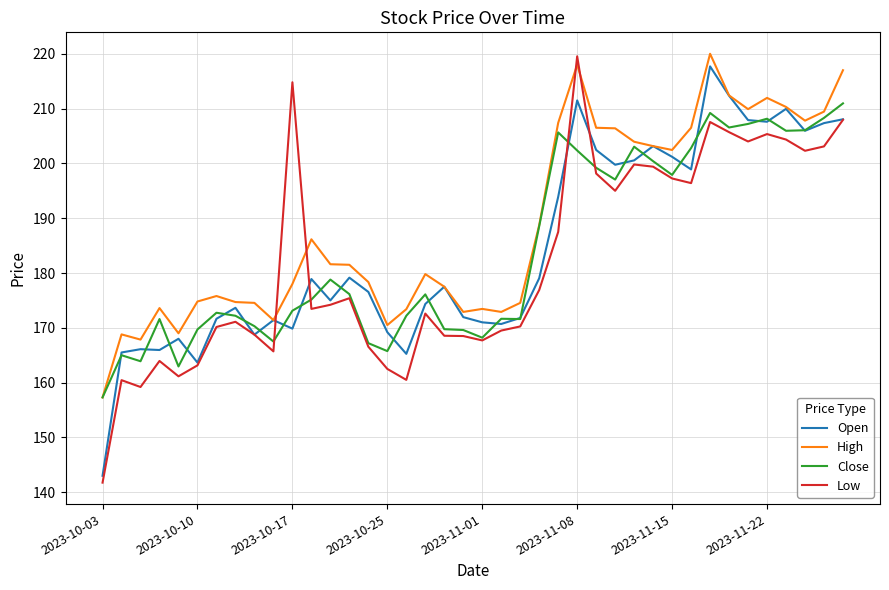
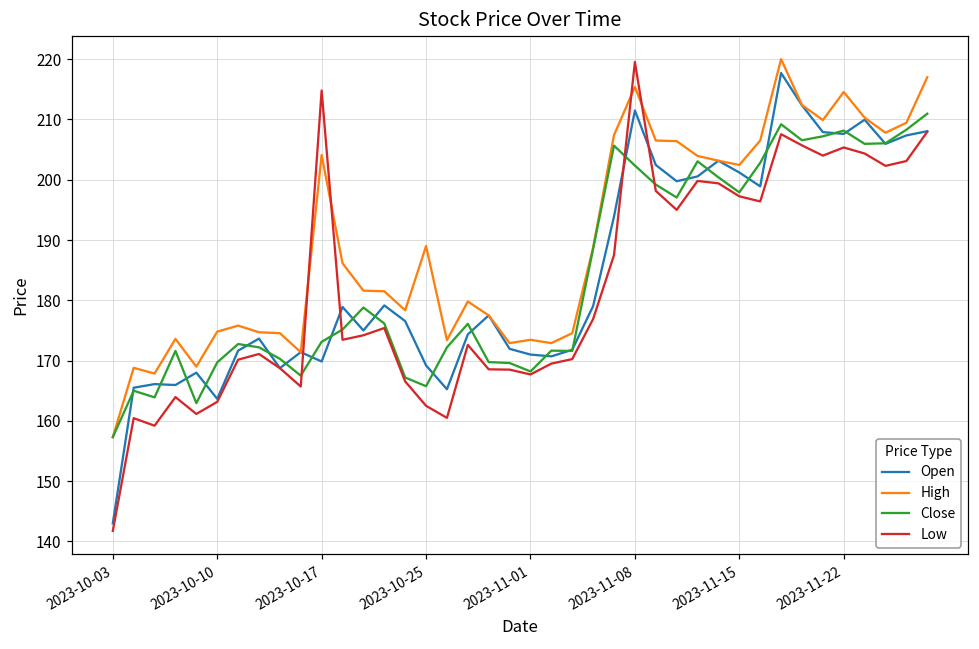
High, 2023-10-17: 178 -> 204
High, 2023-10-25: 171 -> 189
High, 2023-11-08: 218 -> 215
High, 2023-11-22: 212 -> 215
